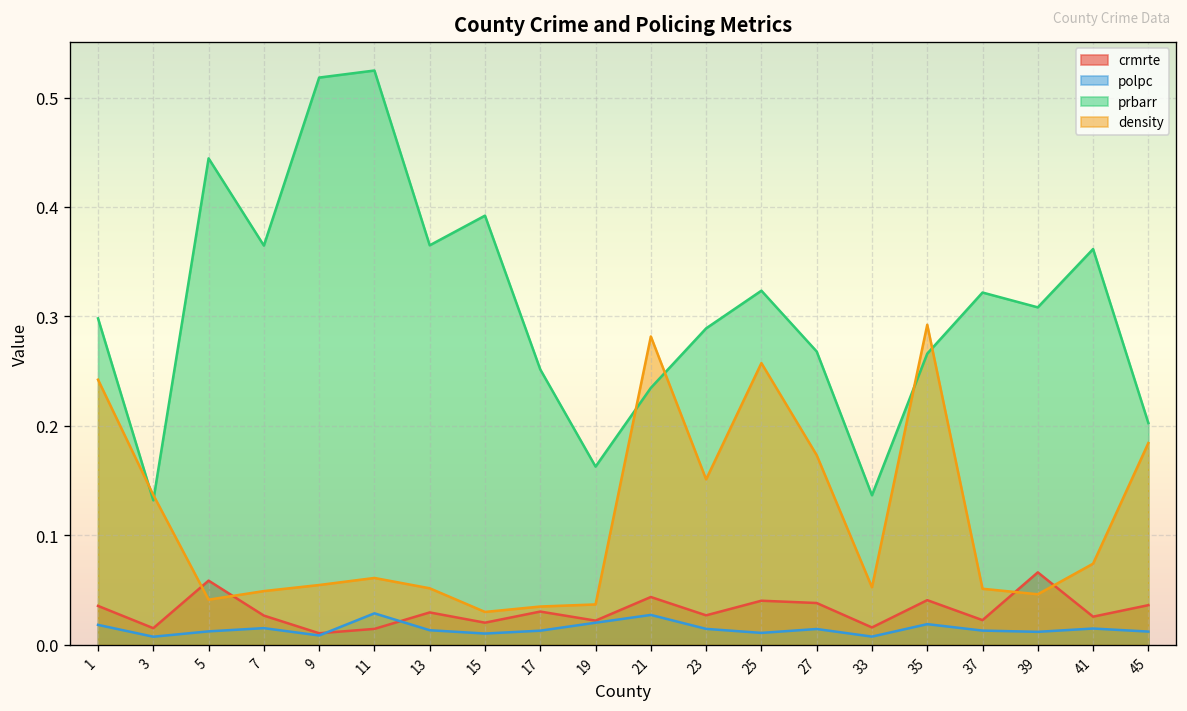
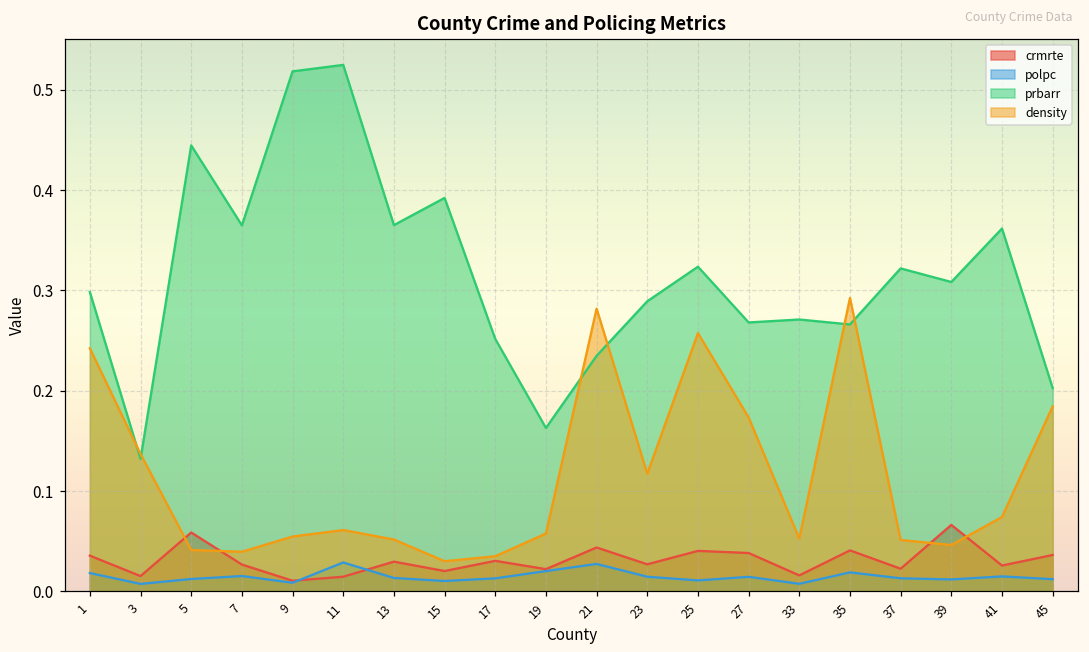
density, 7: 0.05 -> 0.04
density, 19: 0.04 -> 0.06
density, 23: 0.15 -> 0.12
prbarr, 33: 0.14 -> 0.27
